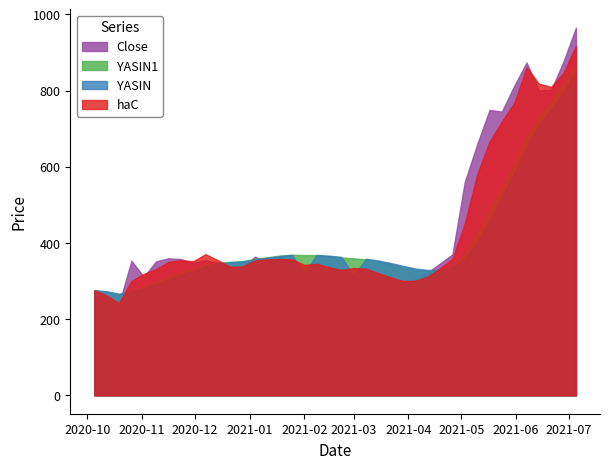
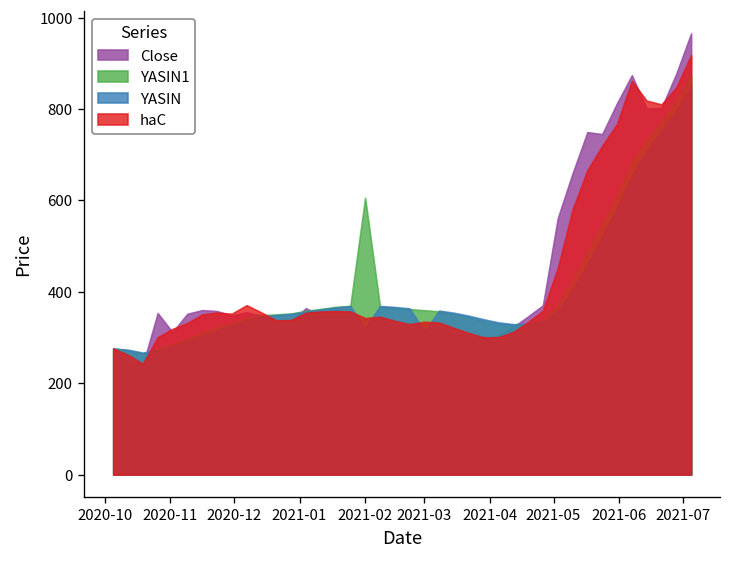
YASIN1, 2021-02: 370 -> 610
